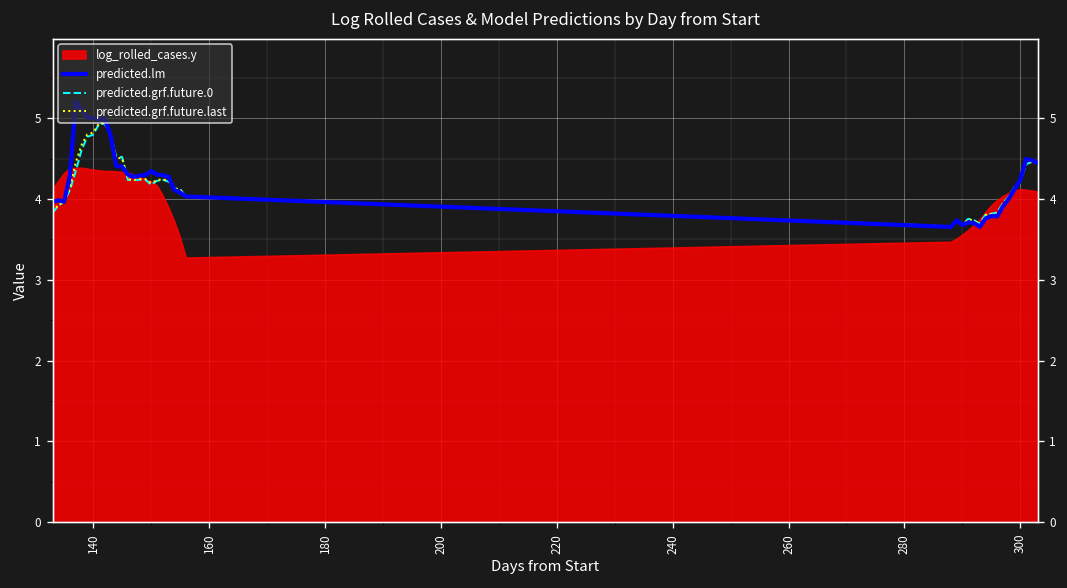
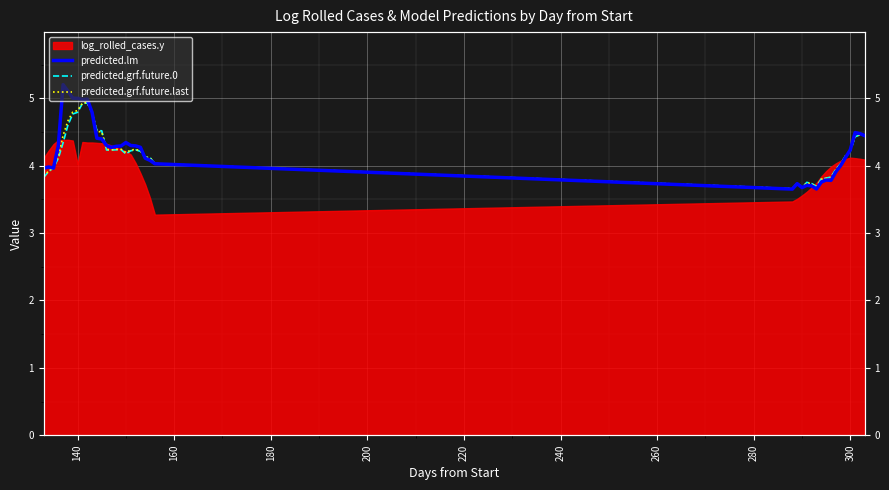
log_rolled_cases.y, 140: 4.4 -> 4.0
